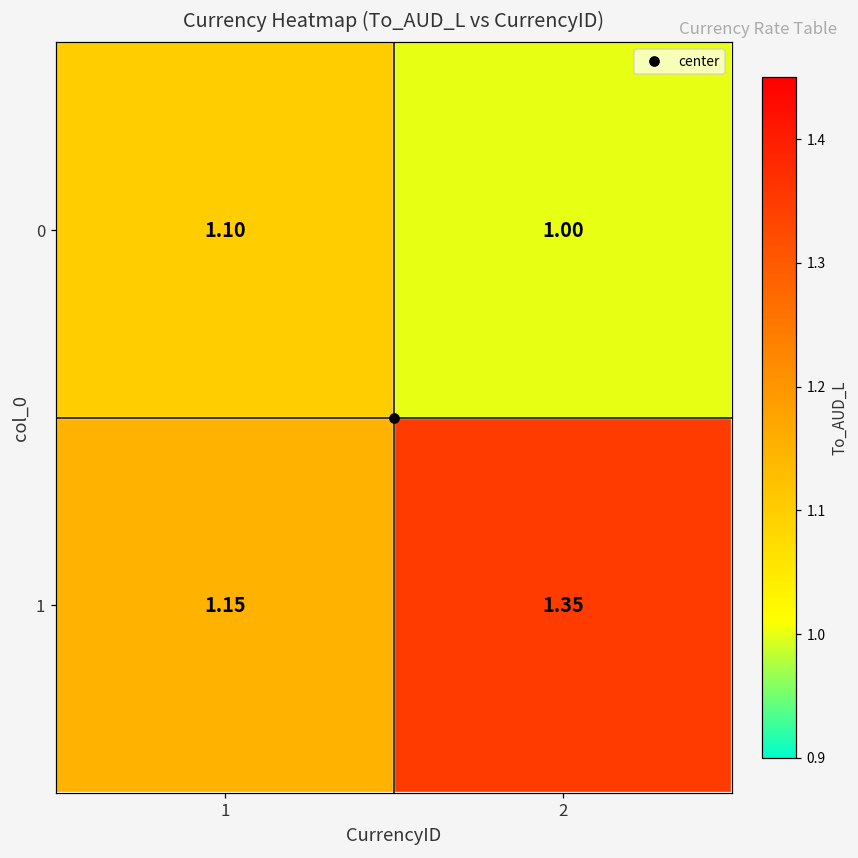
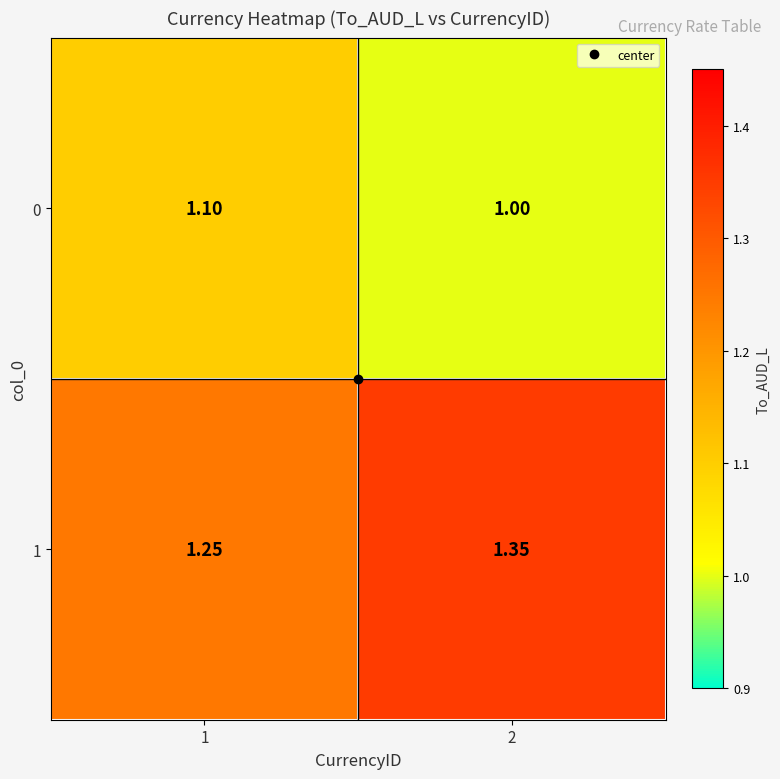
1, 1: 1.15 -> 1.25
